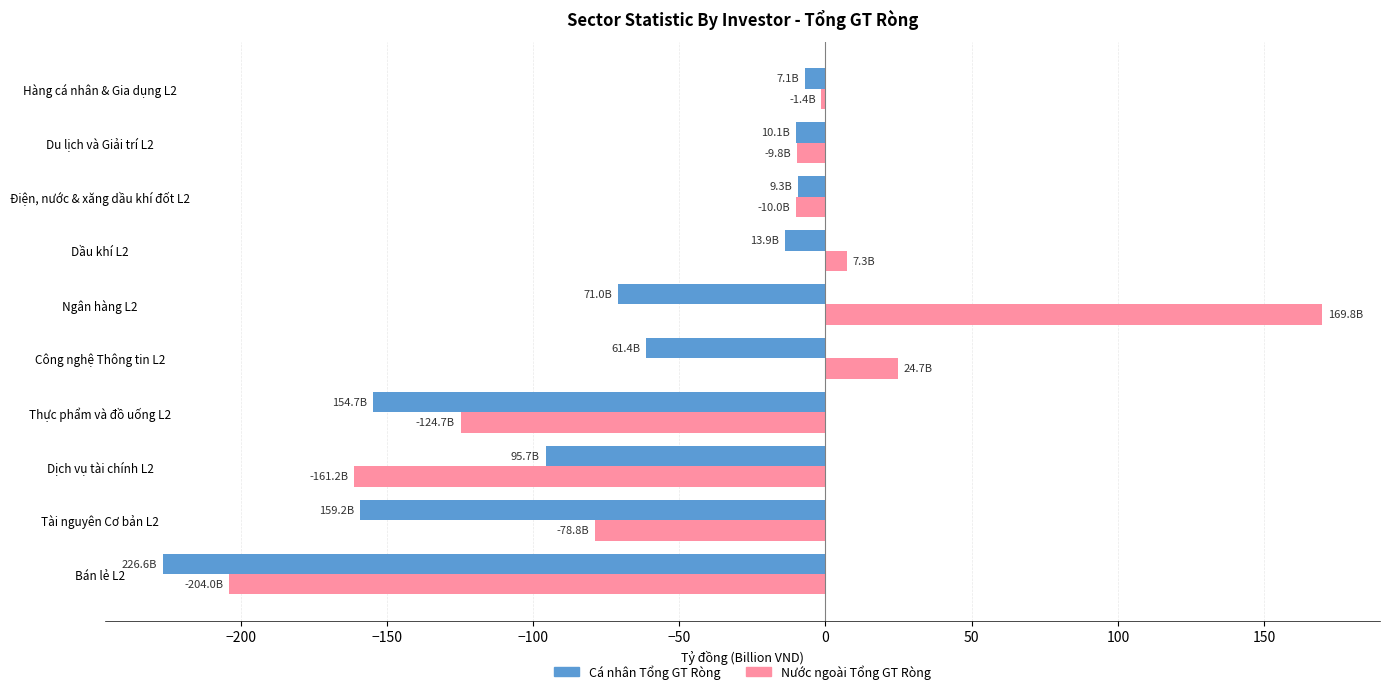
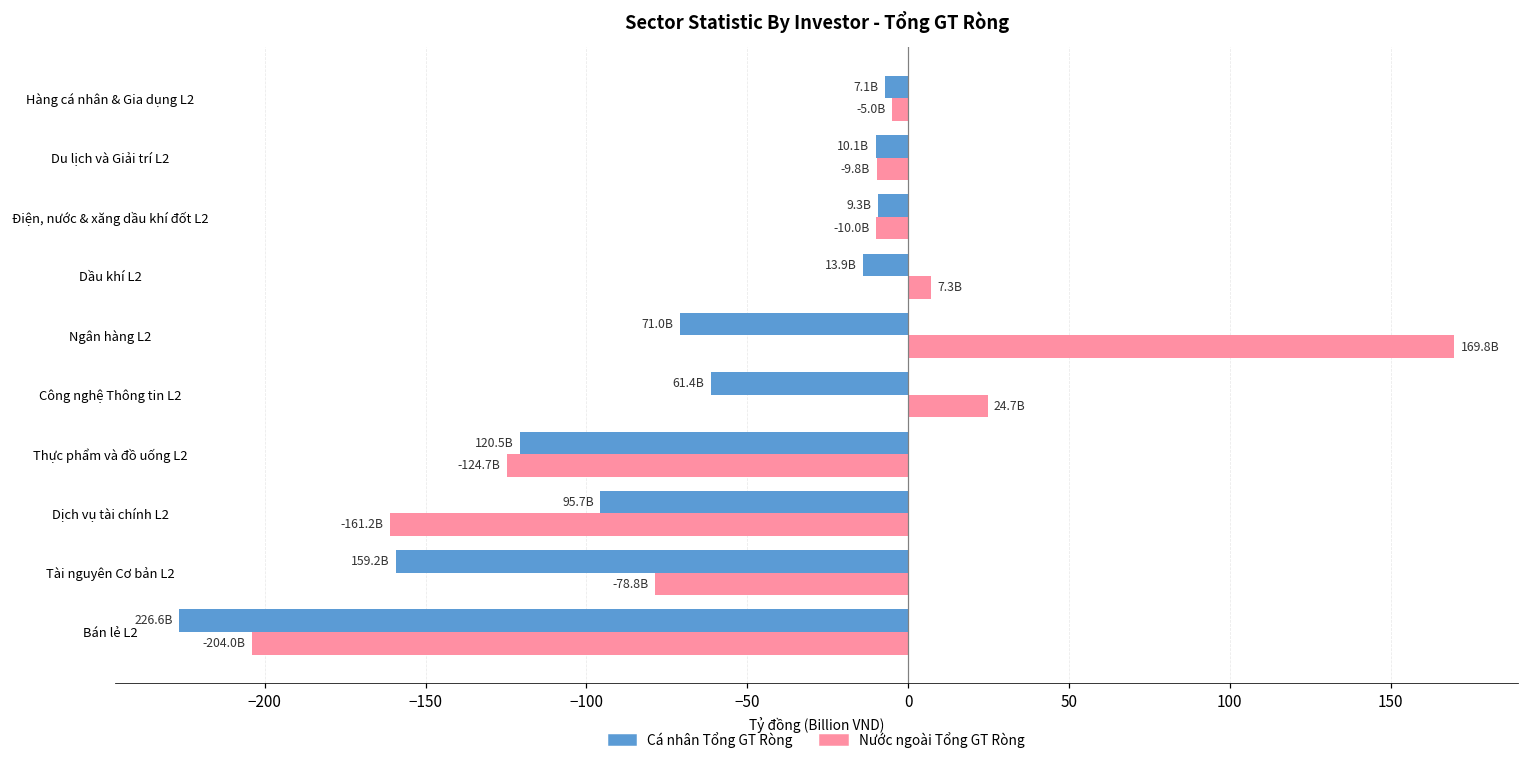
Nước ngoài Tổng GT Ròng, Hàng cá nhân & Gia dụng L2: -1.4B -> -5.0B
Cá nhân Tổng GT Ròng, Thực phẩm và đồ uống L2: 154.7B -> 120.5B
